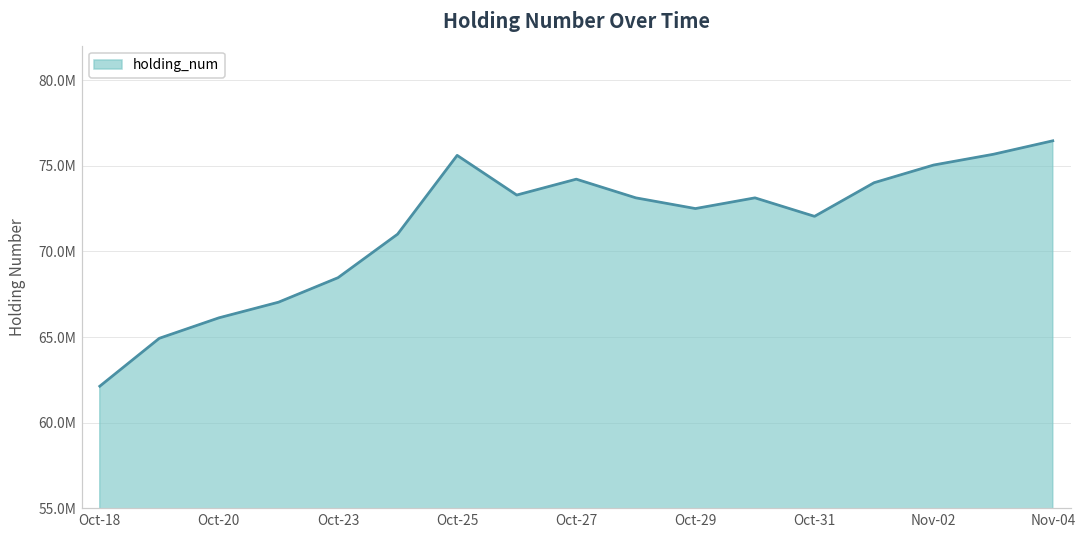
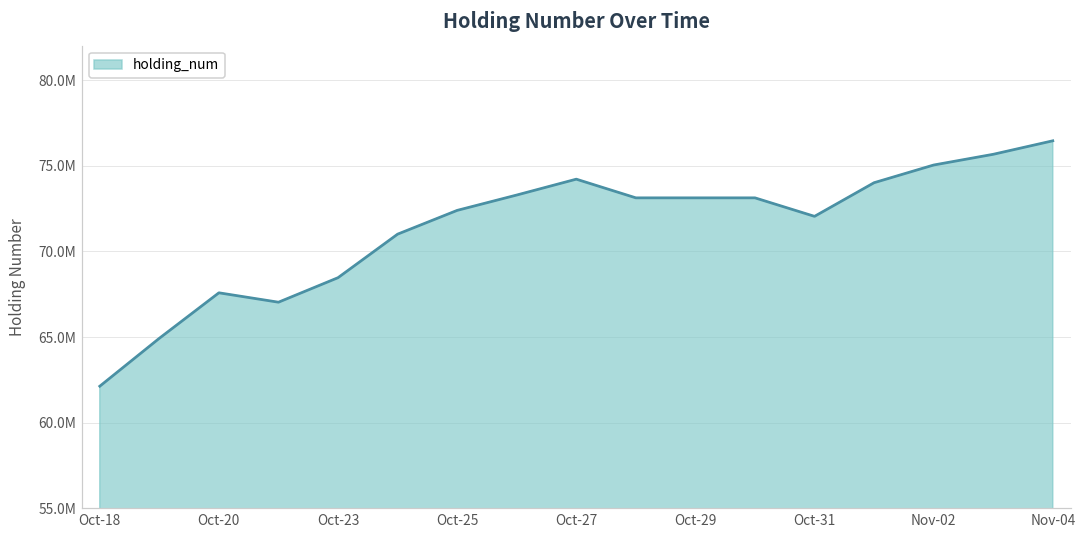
Oct-20: 66100000 -> 67600000
Oct-25: 75600000 -> 72400000
Oct-29: 72500000 -> 73100000
